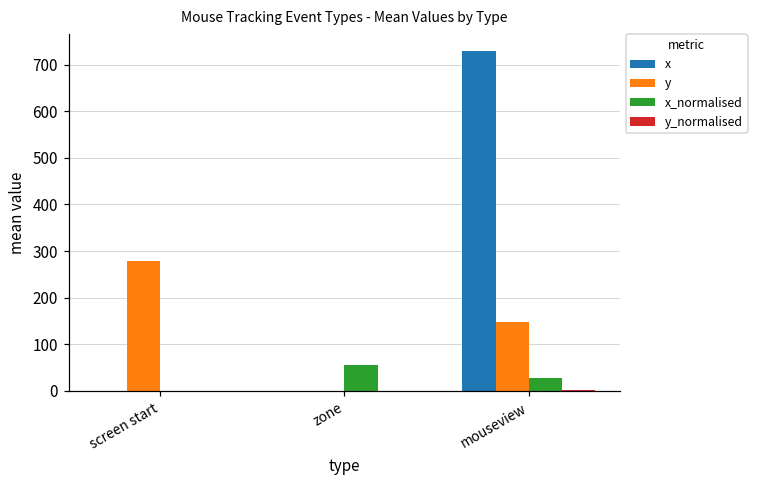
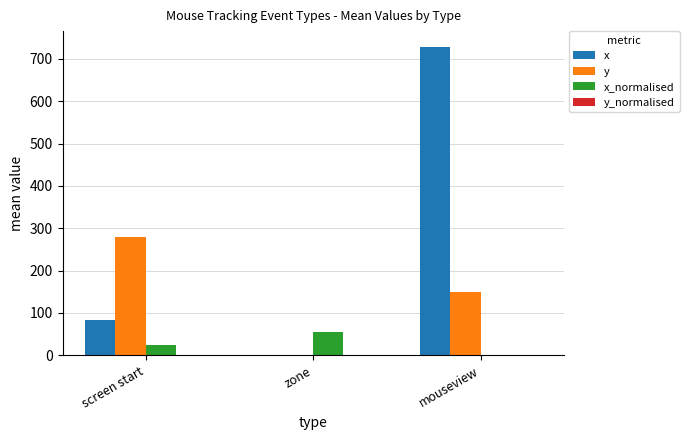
x, screen start: 0 -> 80
x_normalised, screen start: 0 -> 20
x_normalised, mouseview: 30 -> 0
